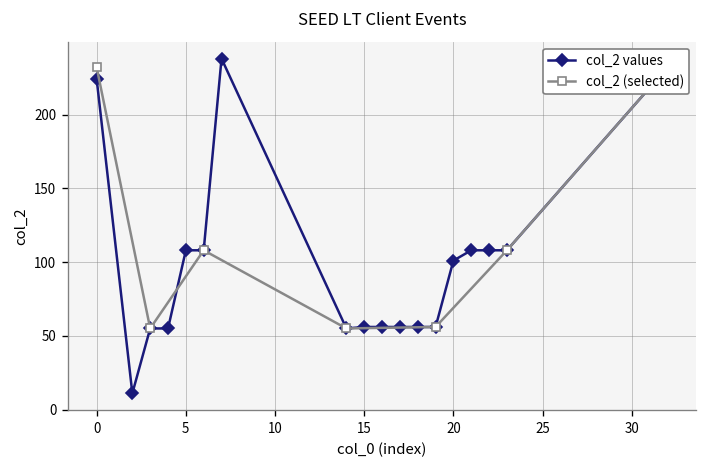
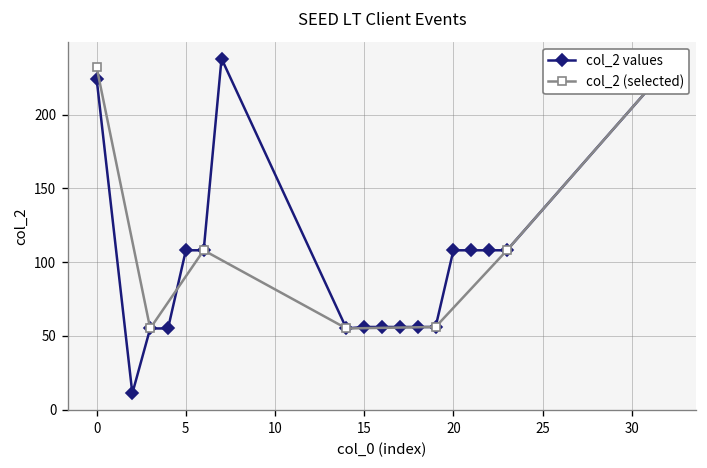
col_2 values, 20: 101 -> 108
